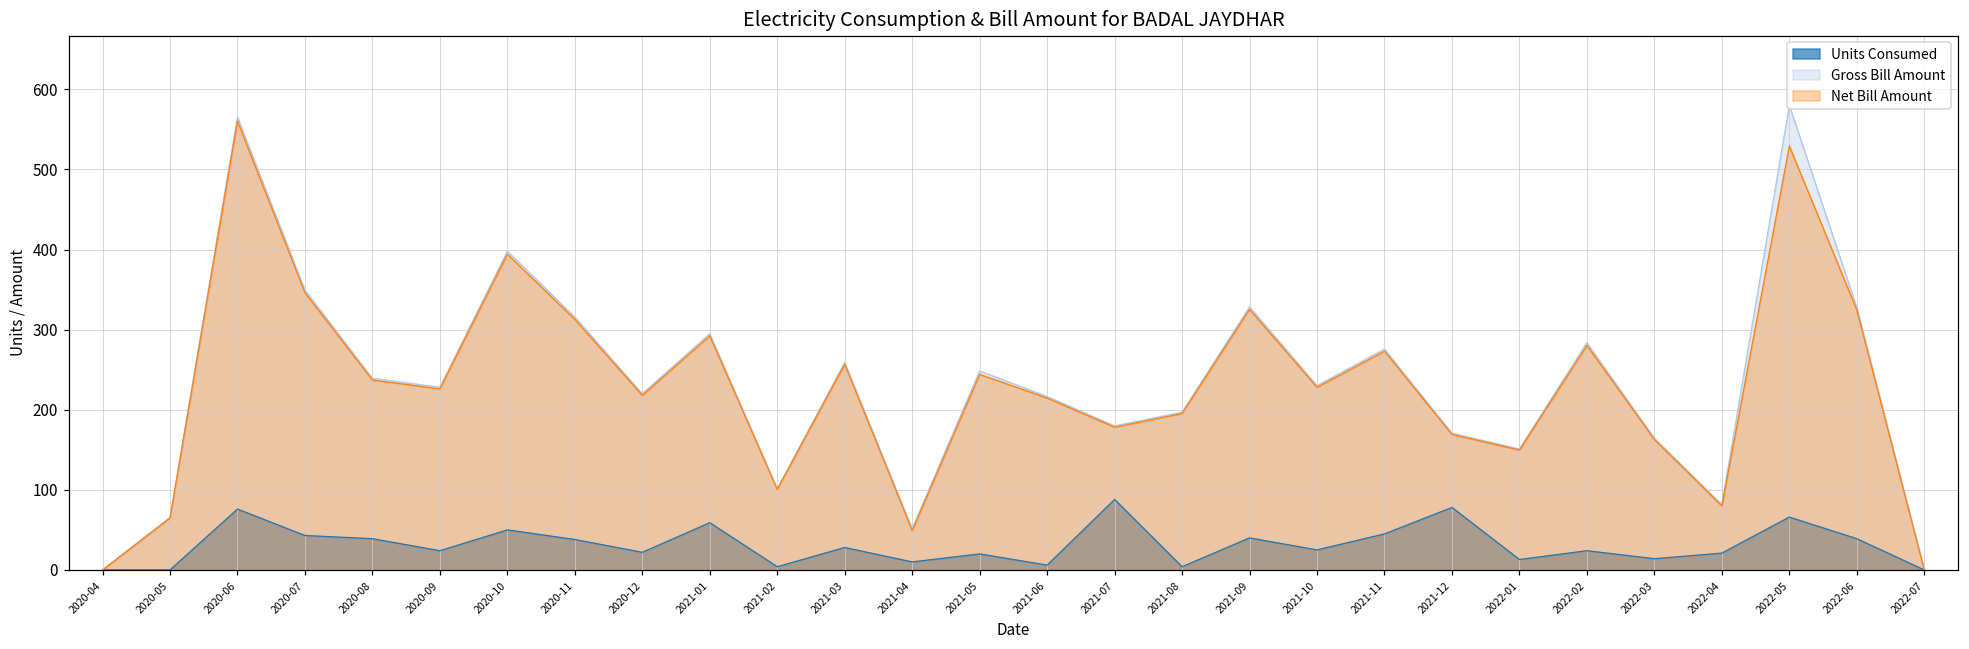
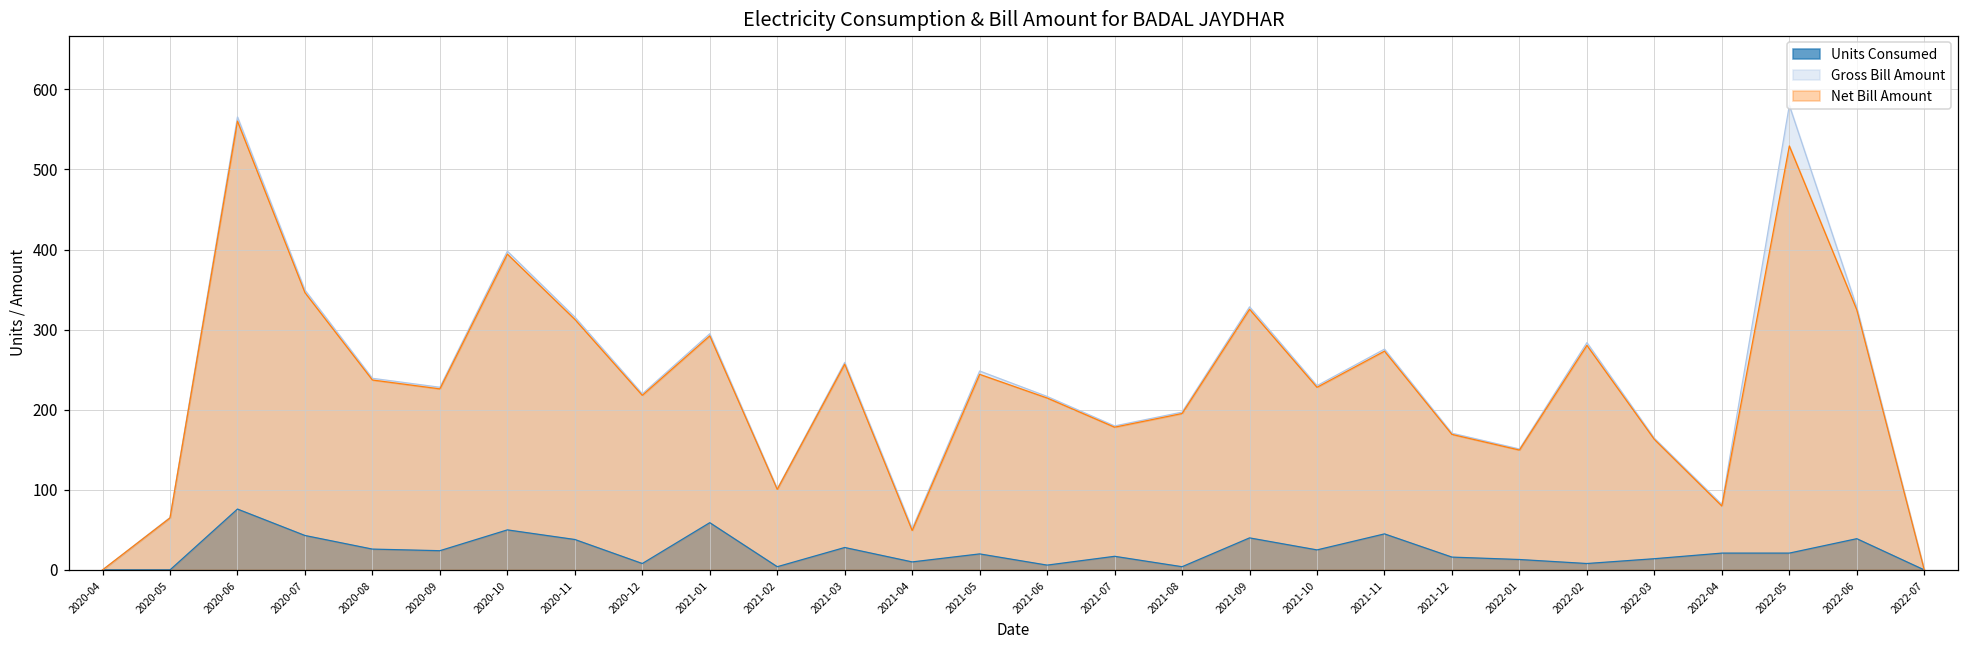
Units Consumed, 2020-08: 40 -> 30
Units Consumed, 2020-12: 20 -> 10
Units Consumed, 2021-07: 90 -> 20
Units Consumed, 2021-12: 80 -> 20
Units Consumed, 2022-02: 20 -> 10
Units Consumed, 2022-05: 70 -> 20
